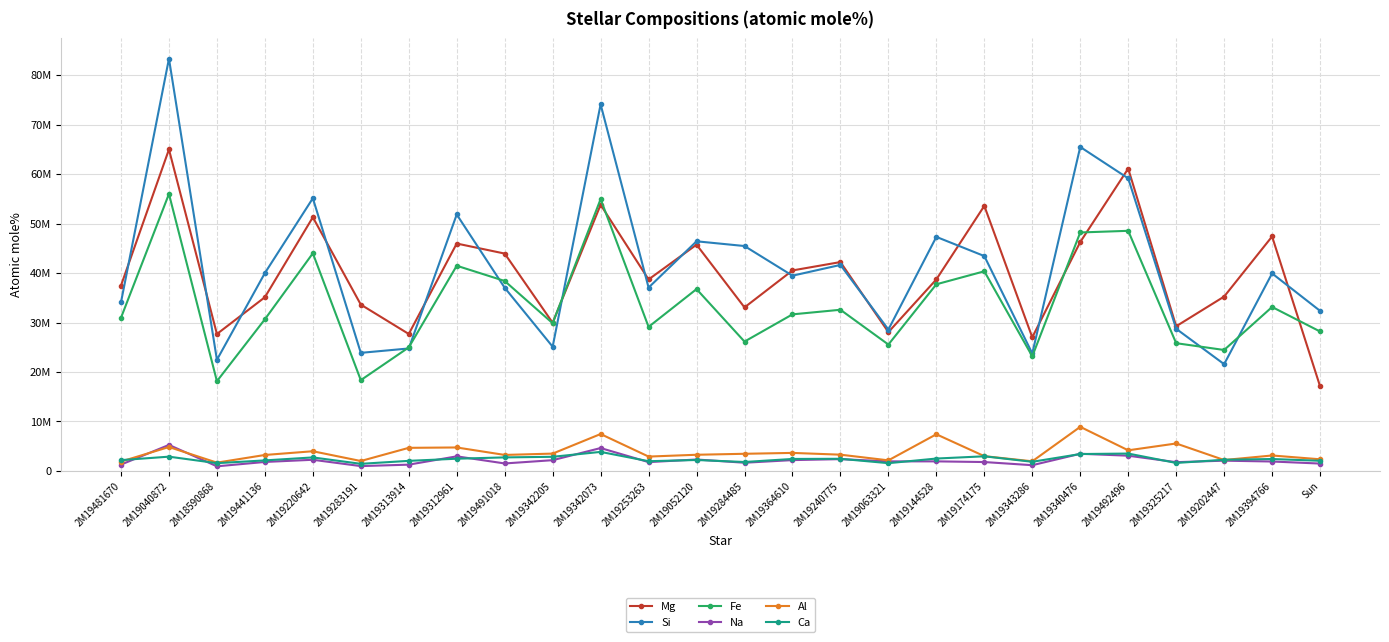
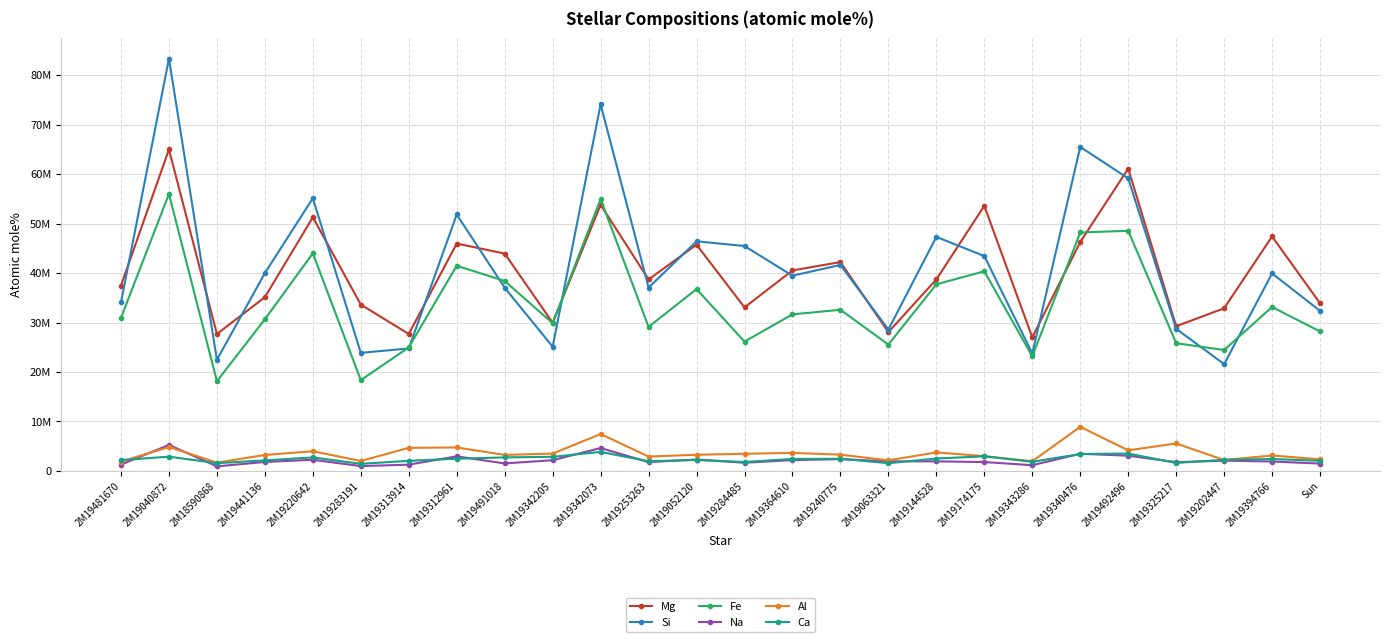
Al, 2M19144528: 7000000 -> 4000000
Mg, 2M19202447: 35000000 -> 33000000
Mg, Sun: 17000000 -> 34000000
